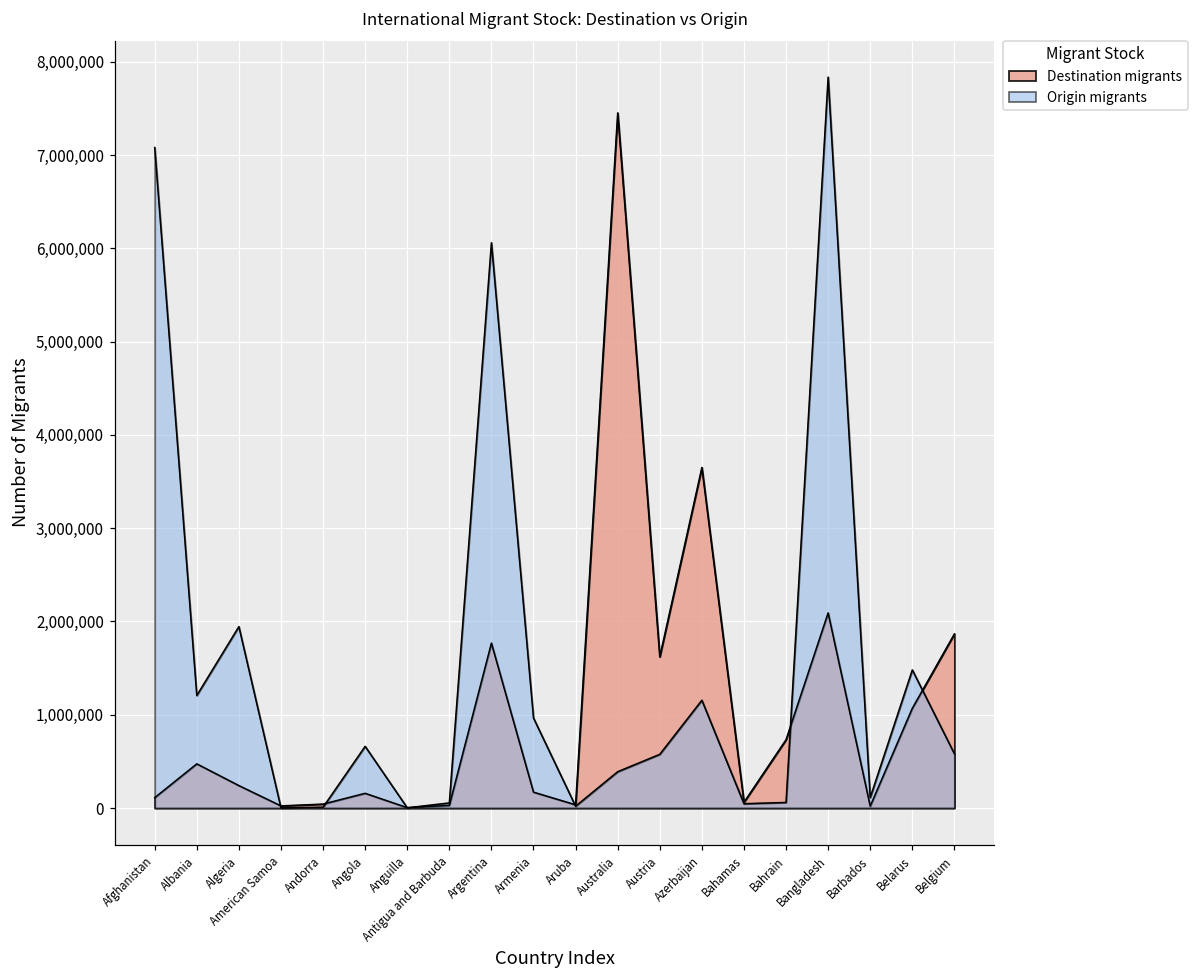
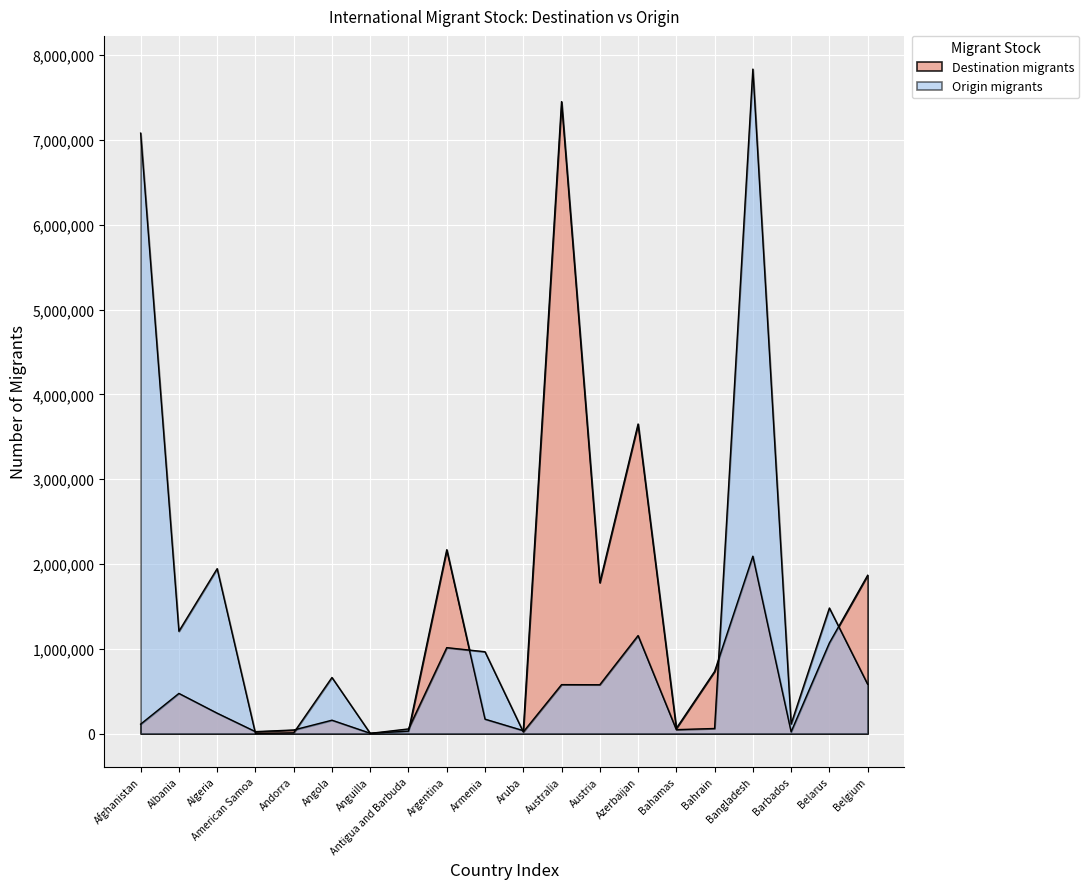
Destination migrants, Argentina: 1,800,000 -> 2,200,000
Origin migrants, Argentina: 6,100,000 -> 1,000,000
Origin migrants, Australia: 400,000 -> 600,000
Destination migrants, Austria: 1,600,000 -> 1,800,000
